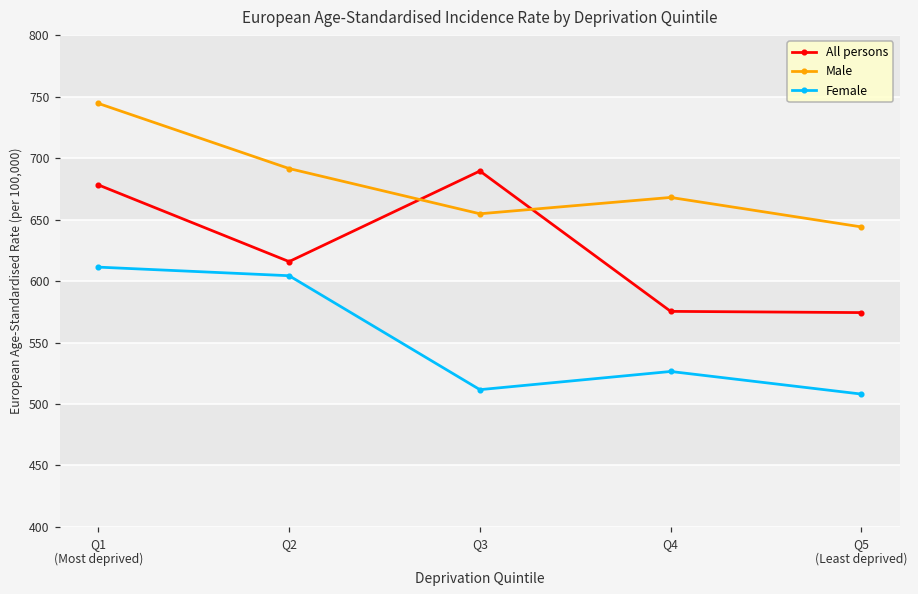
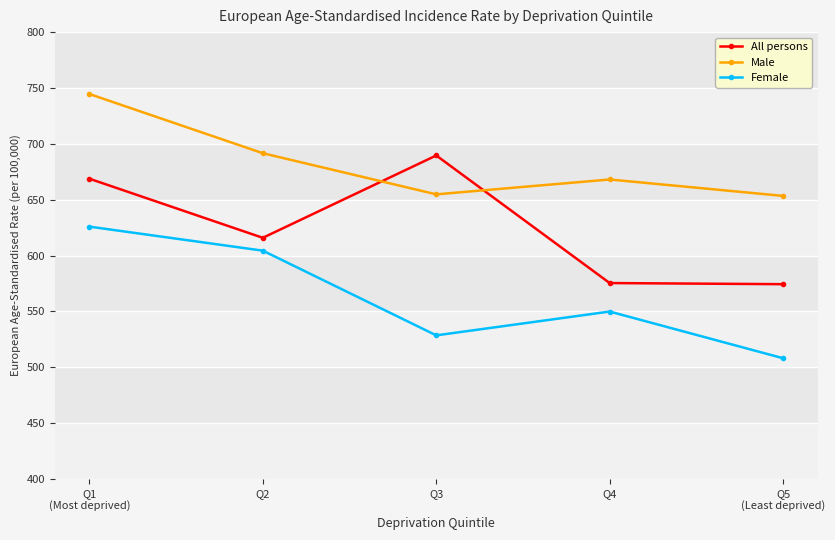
All persons, Q1 (Most deprived): 678 -> 669
Female, Q1 (Most deprived): 611 -> 626
Female, Q3: 512 -> 529
Female, Q4: 527 -> 550
Male, Q5 (Least deprived): 644 -> 653
